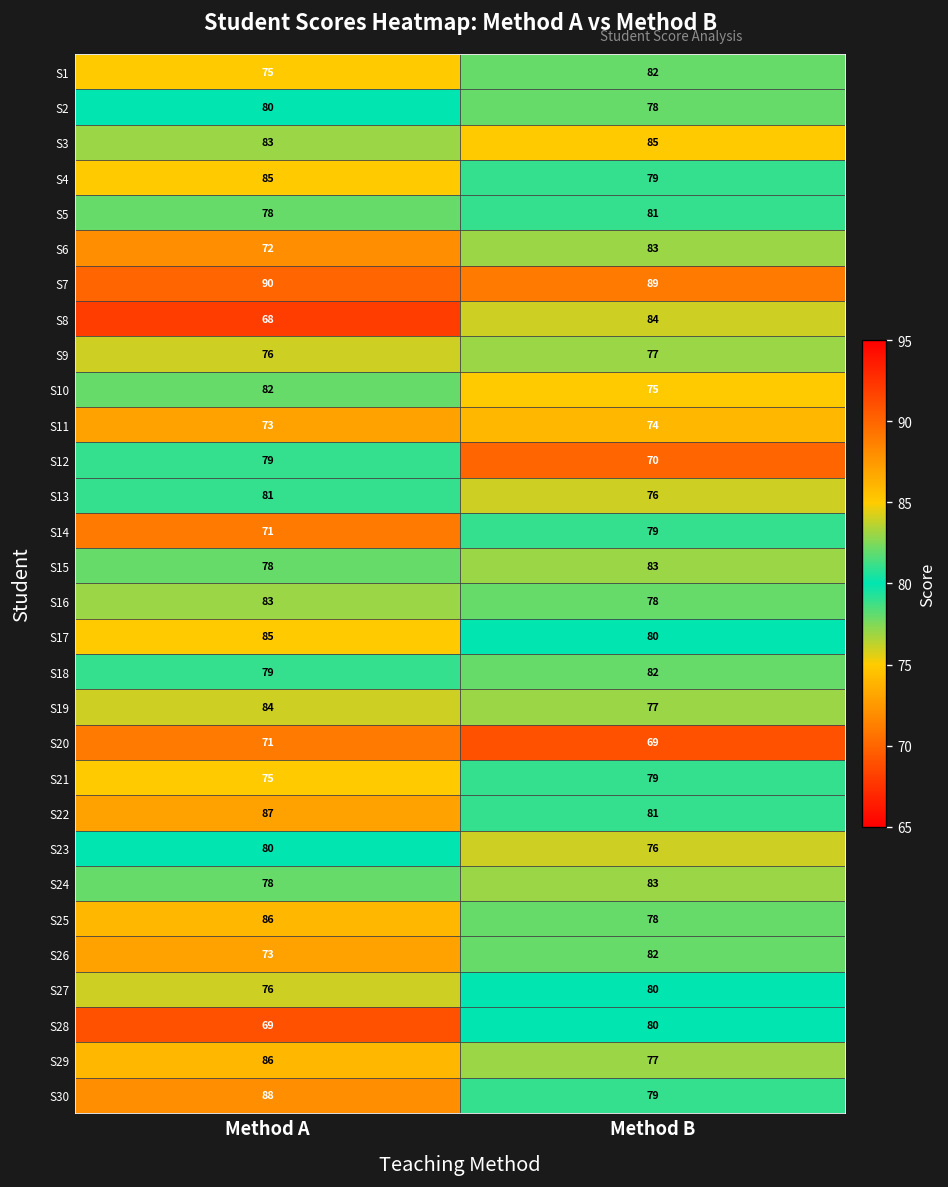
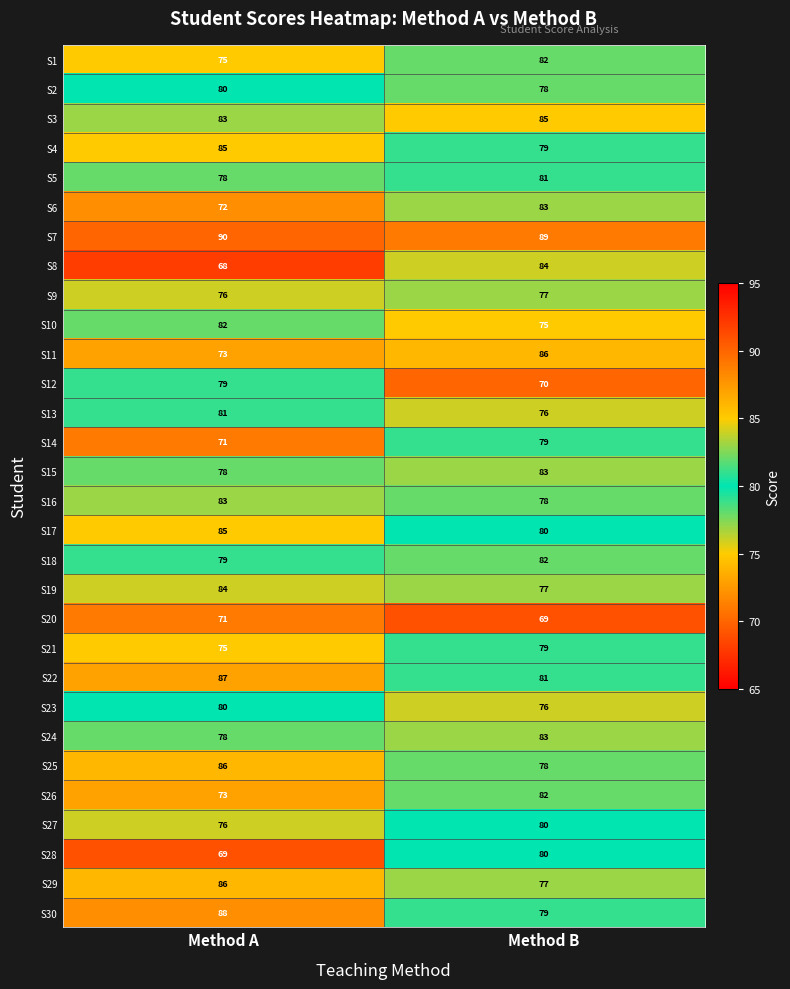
S11, Method B: 74 -> 86
